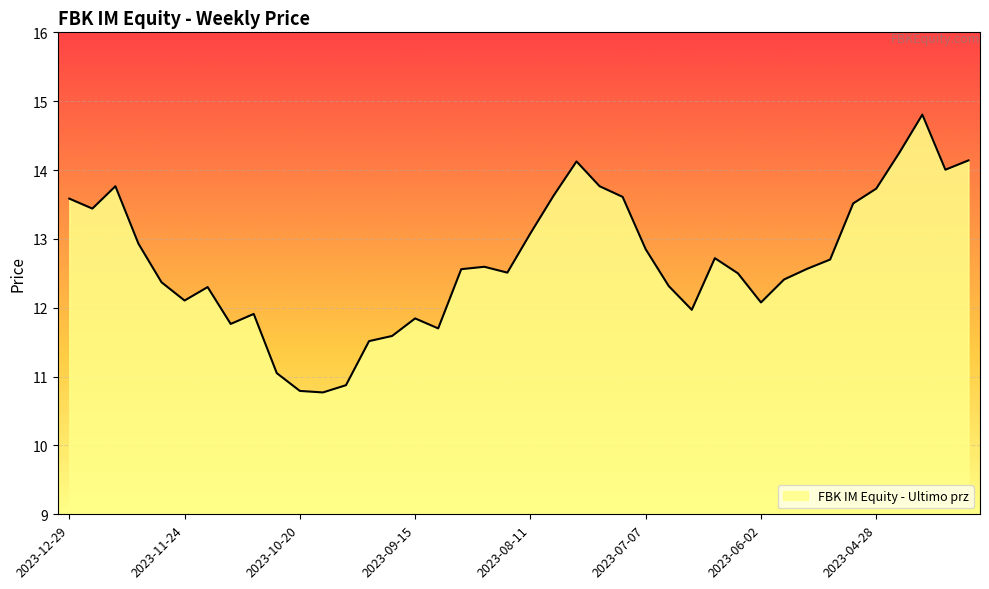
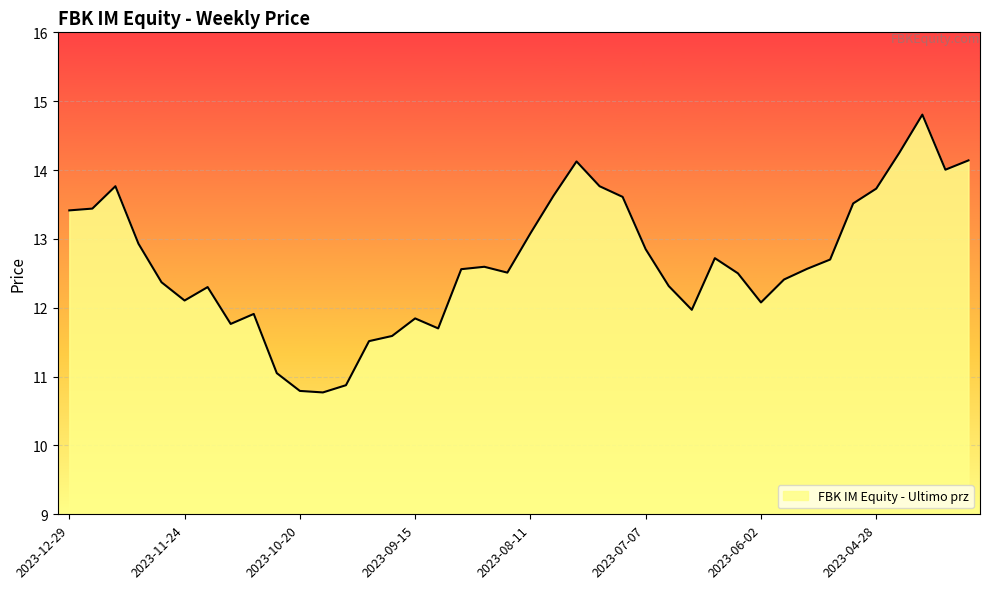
2023-12-29: 13.6 -> 13.4
